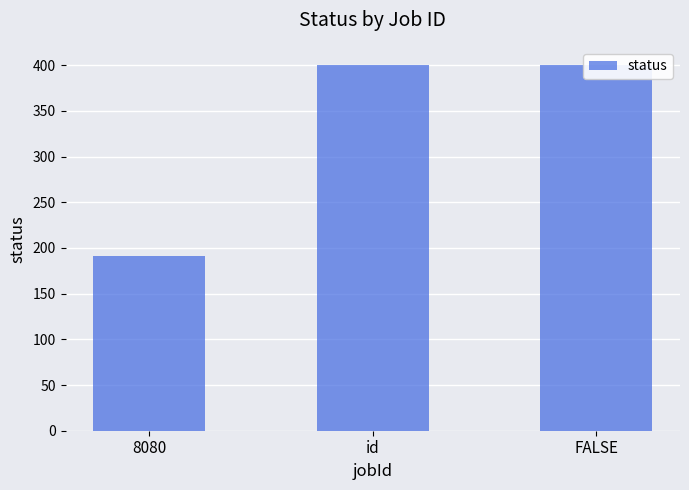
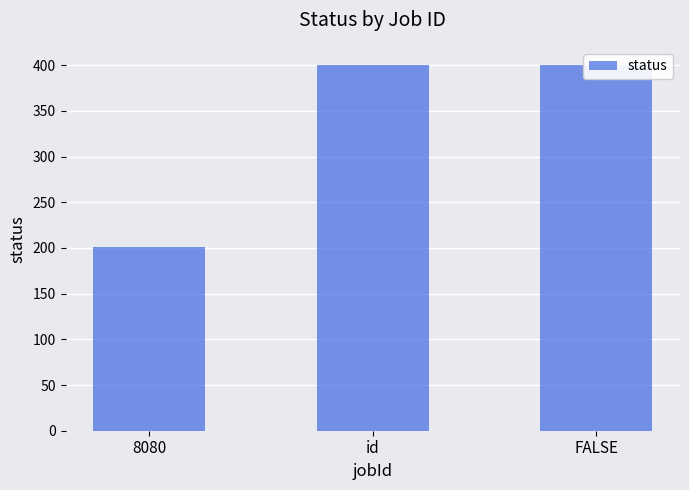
8080: 190 -> 200
